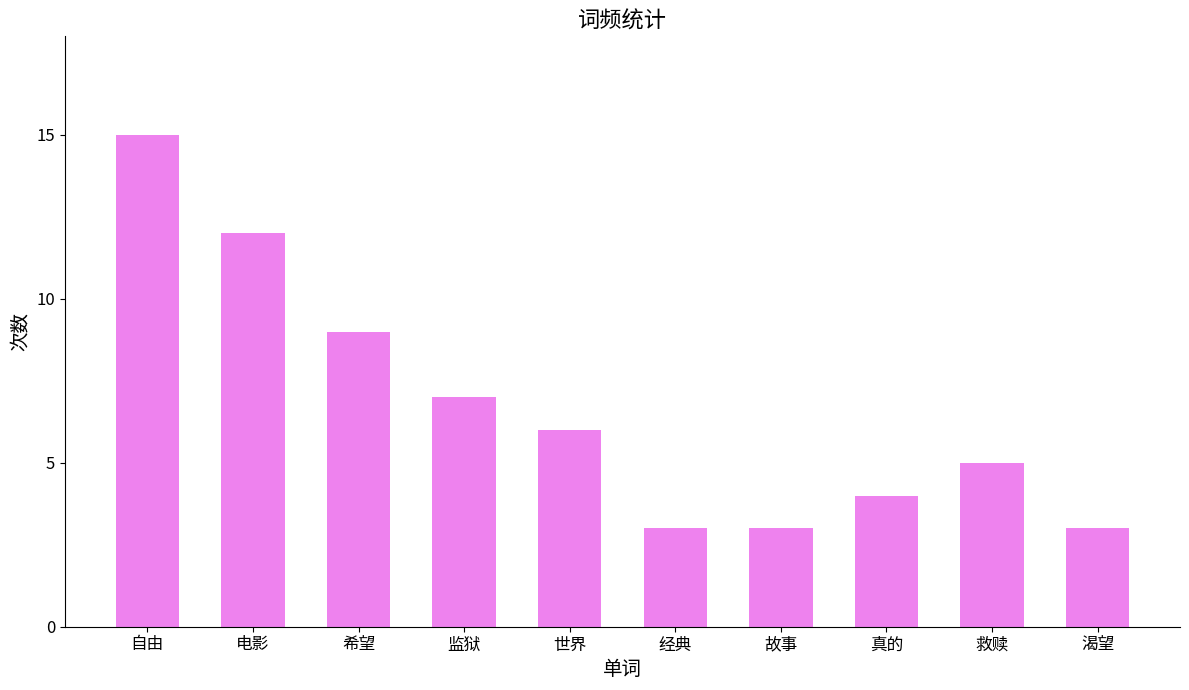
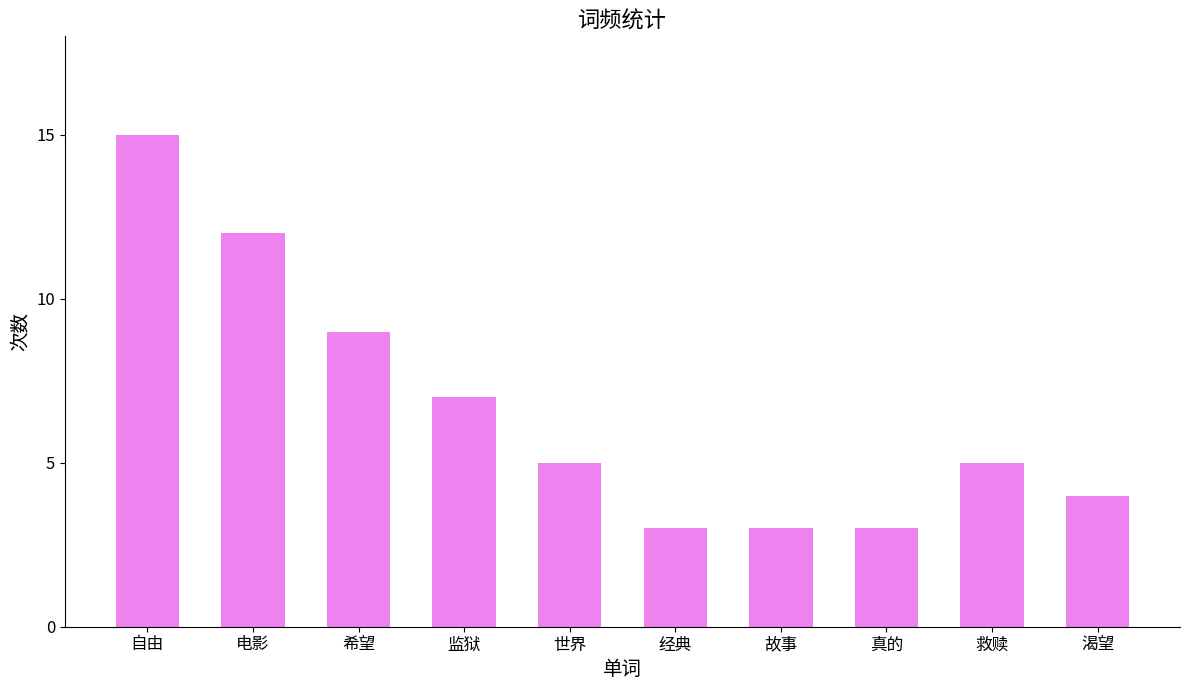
世界: 6 -> 5
真的: 4 -> 3
渴望: 3 -> 4
